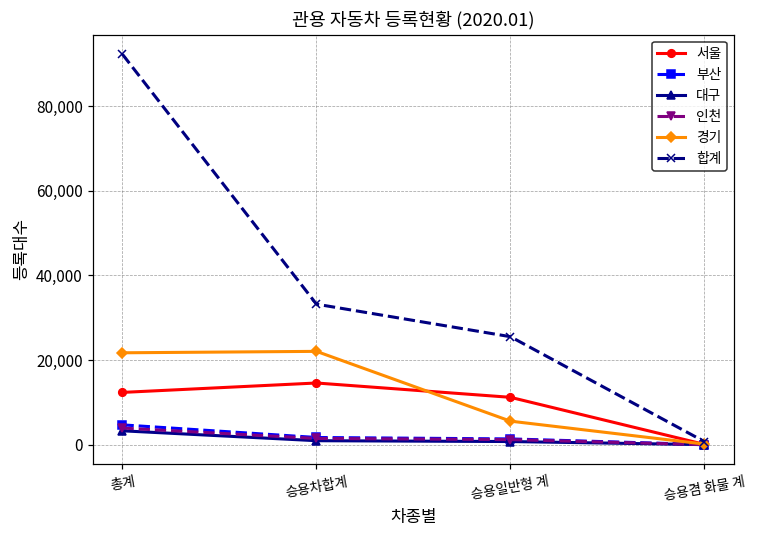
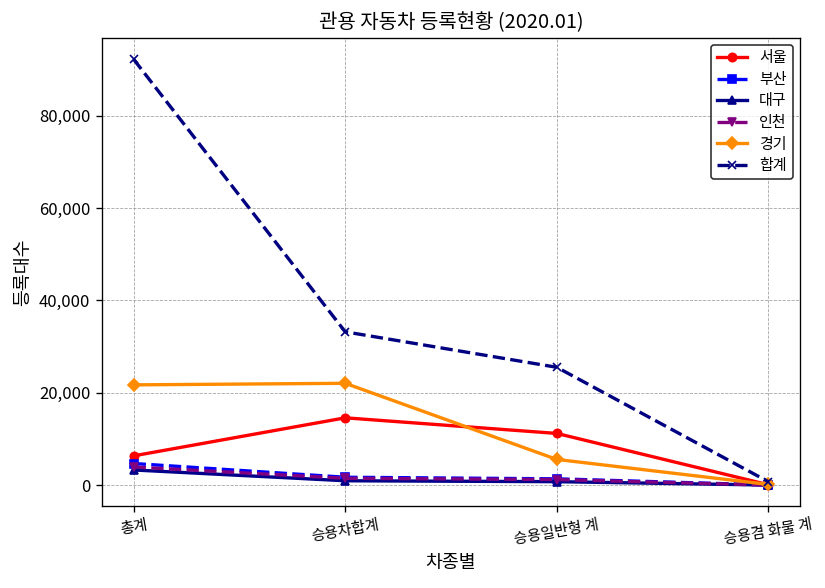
서울, 총계: 12,000 -> 6,000
